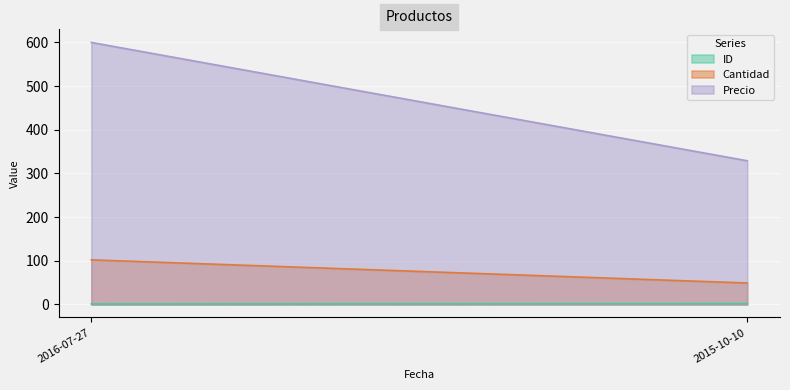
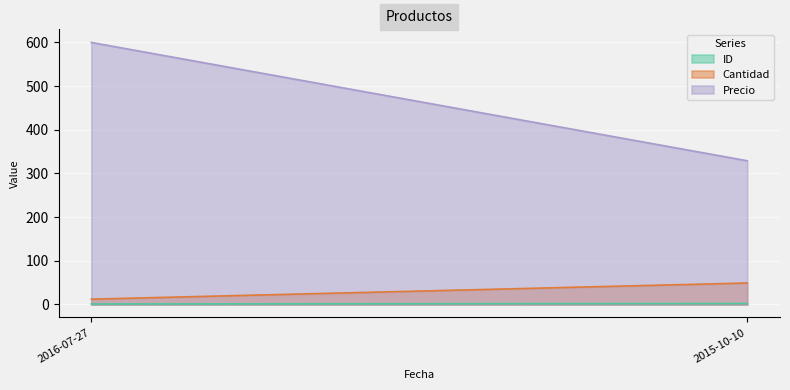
Cantidad, 2016-07-27: 100 -> 10
